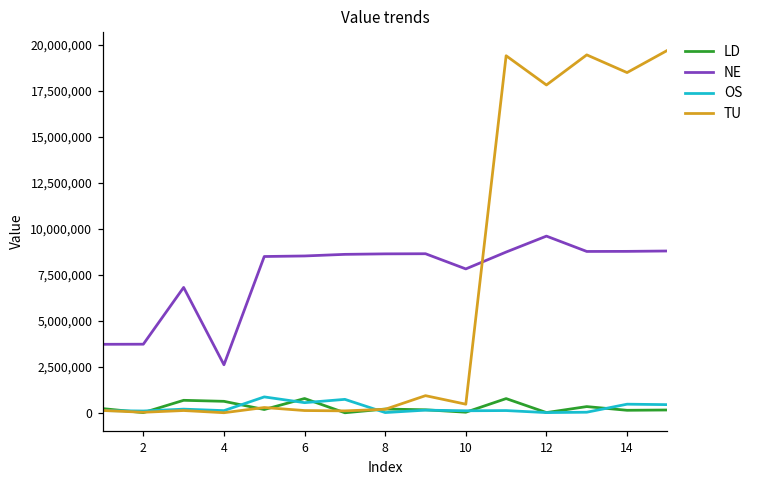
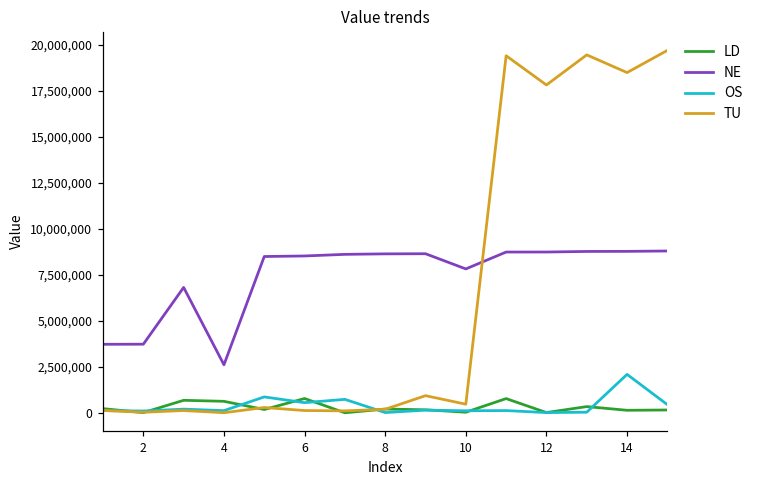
NE, 12: 9,600,000 -> 8,700,000
OS, 14: 500,000 -> 2,100,000
